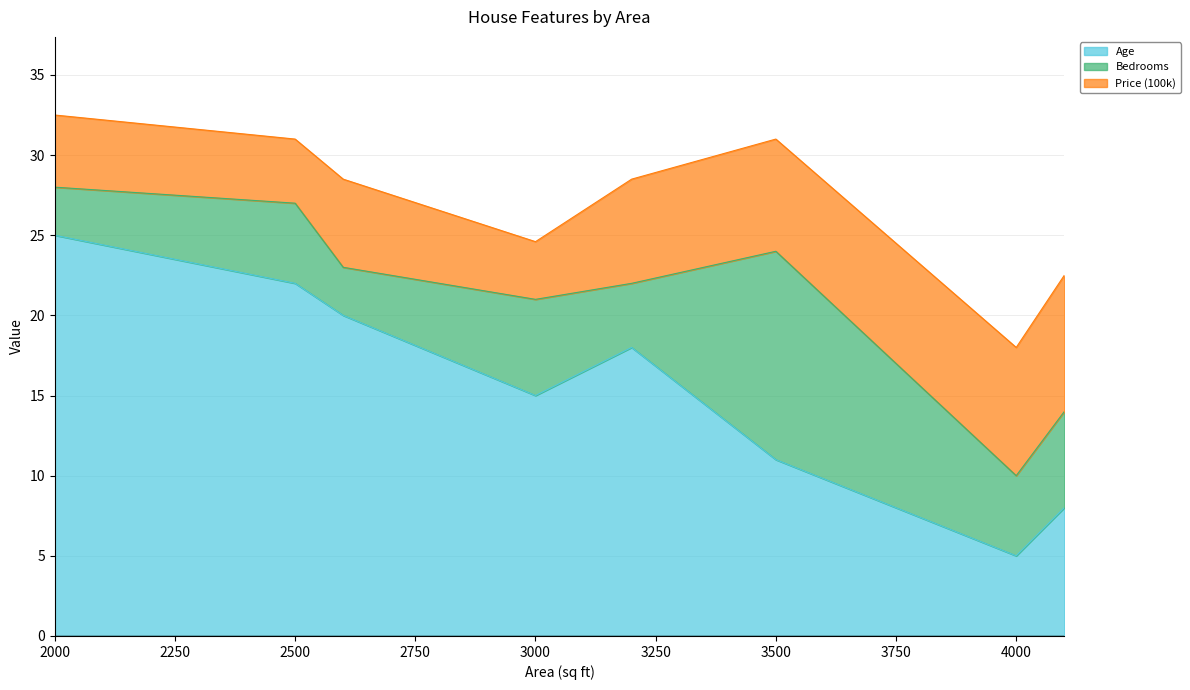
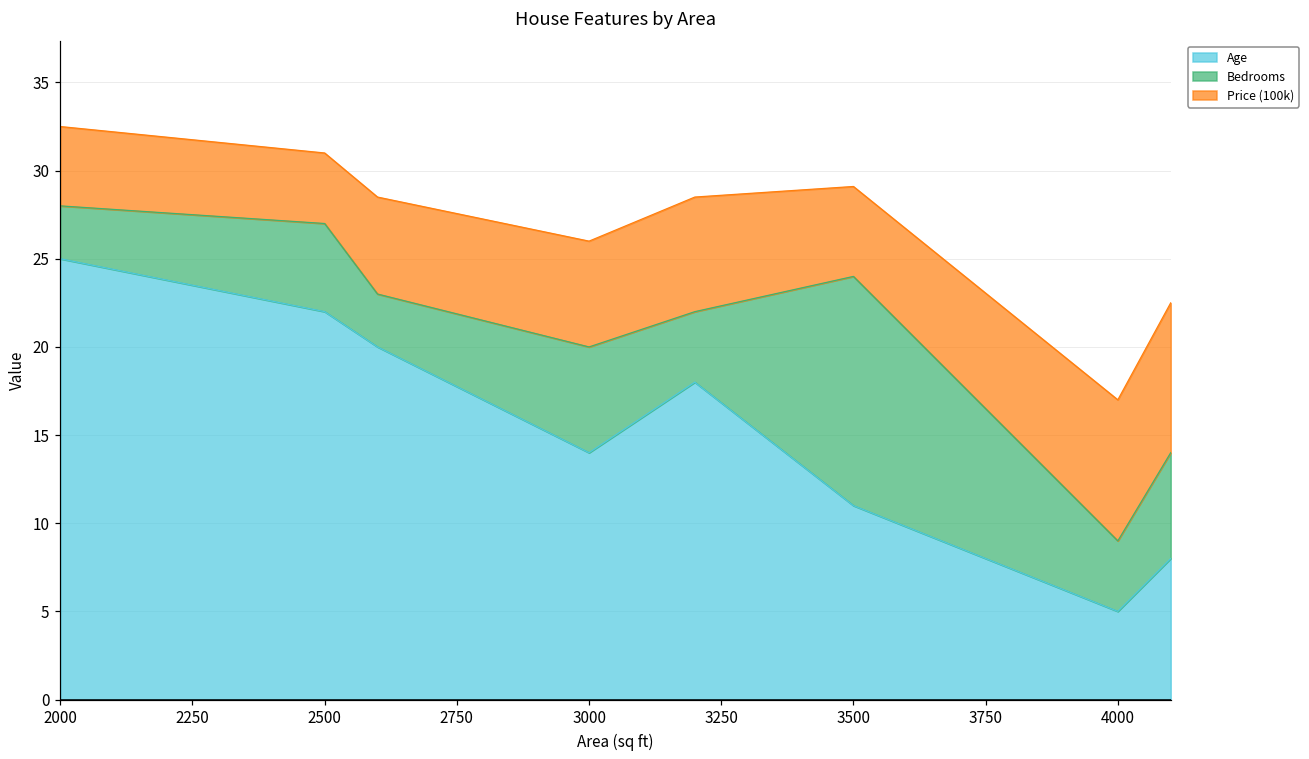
Age, 3000: 15 -> 14
Price (100k), 3000: 3.6 -> 6.0
Price (100k), 3500: 7.0 -> 5.1
Bedrooms, 4000: 5 -> 4
